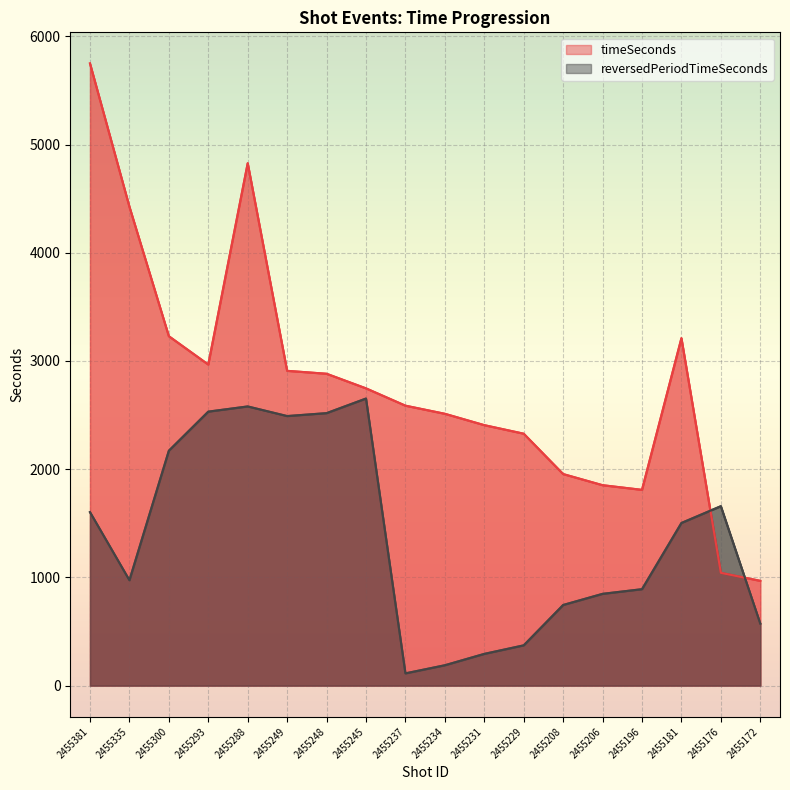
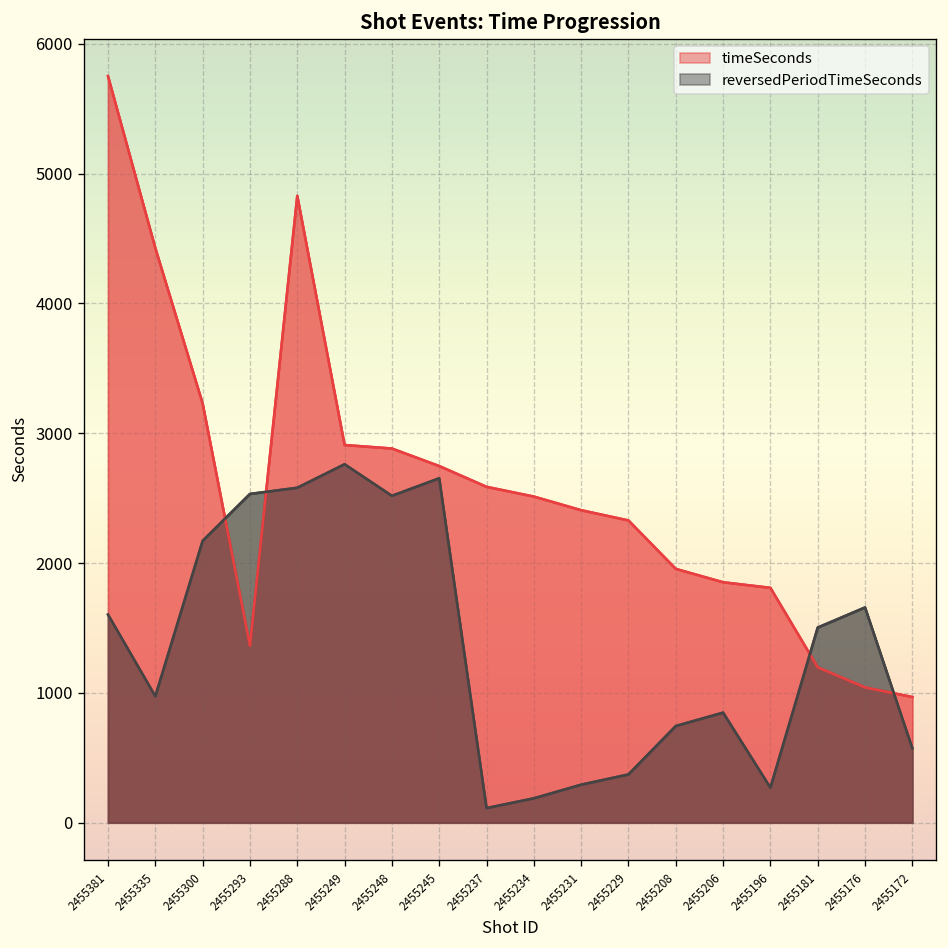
timeSeconds, 2455293: 2970 -> 1360
reversedPeriodTimeSeconds, 2455249: 2490 -> 2760
reversedPeriodTimeSeconds, 2455196: 890 -> 270
timeSeconds, 2455181: 3210 -> 1200
